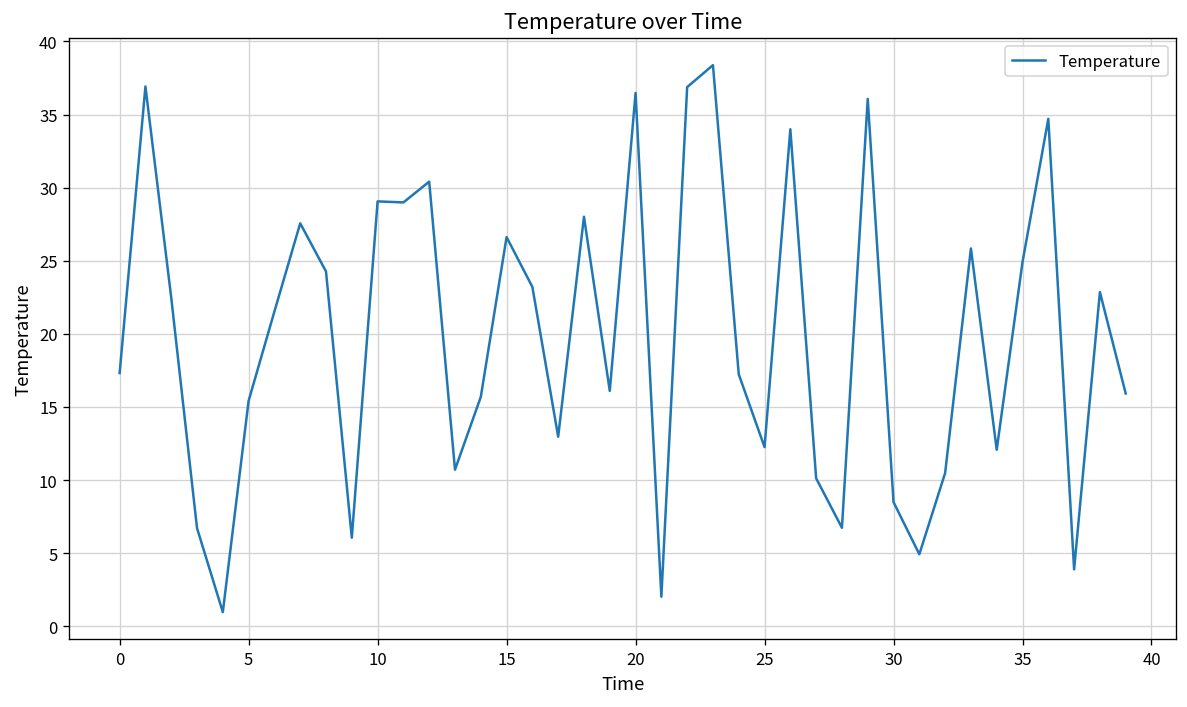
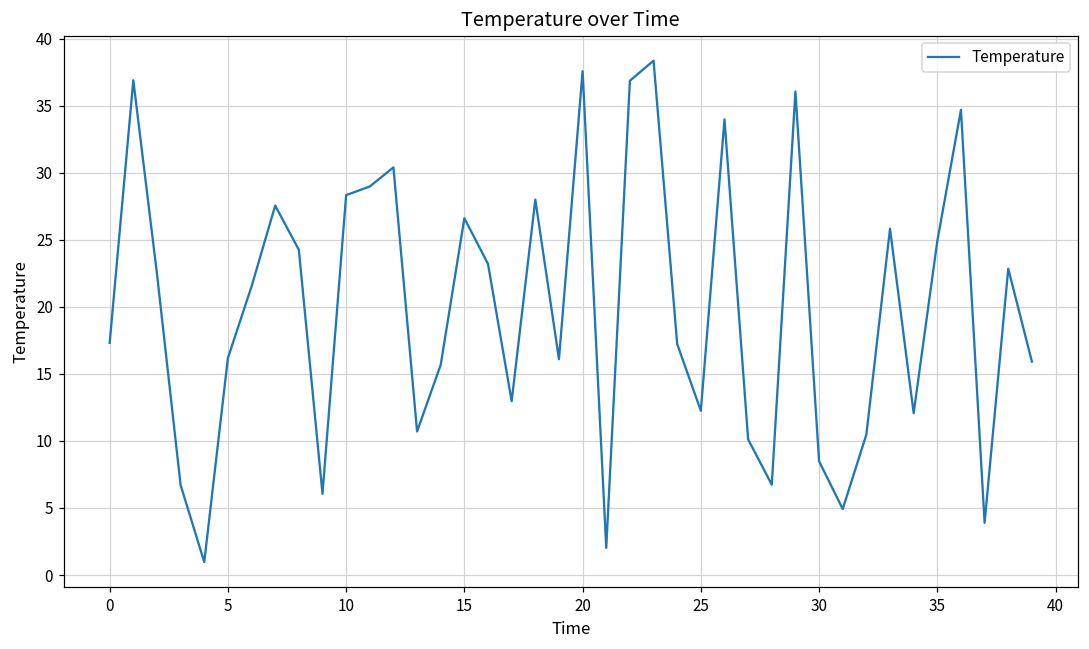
5: 15.4 -> 16.2
10: 29.1 -> 28.3
20: 36.5 -> 37.6
